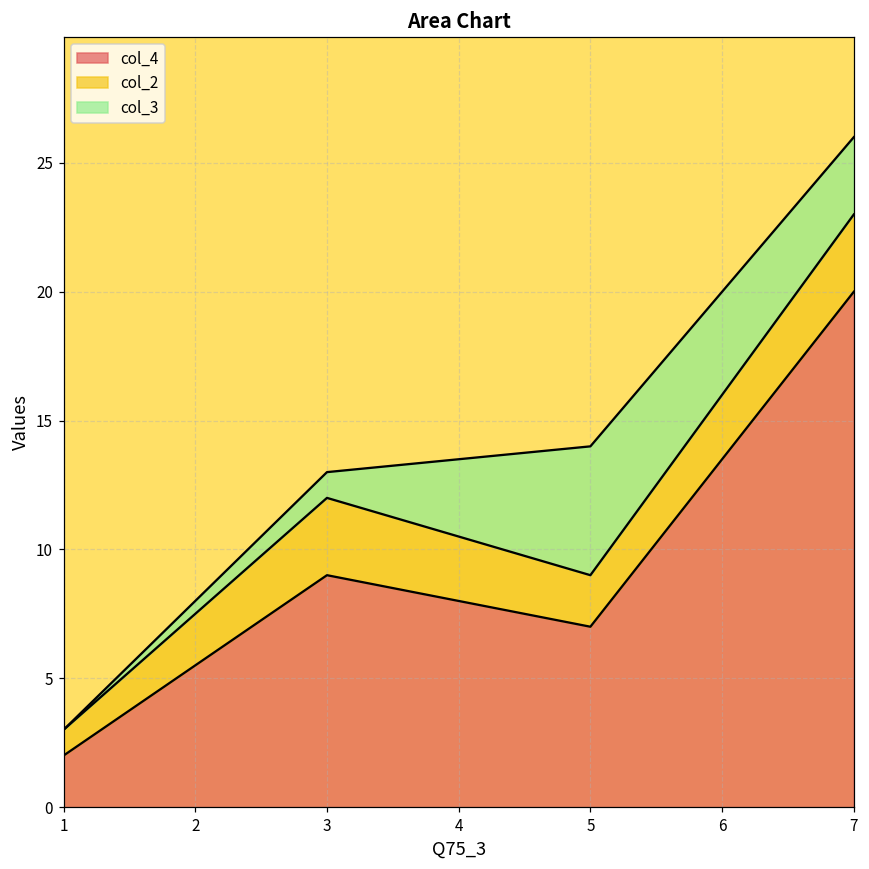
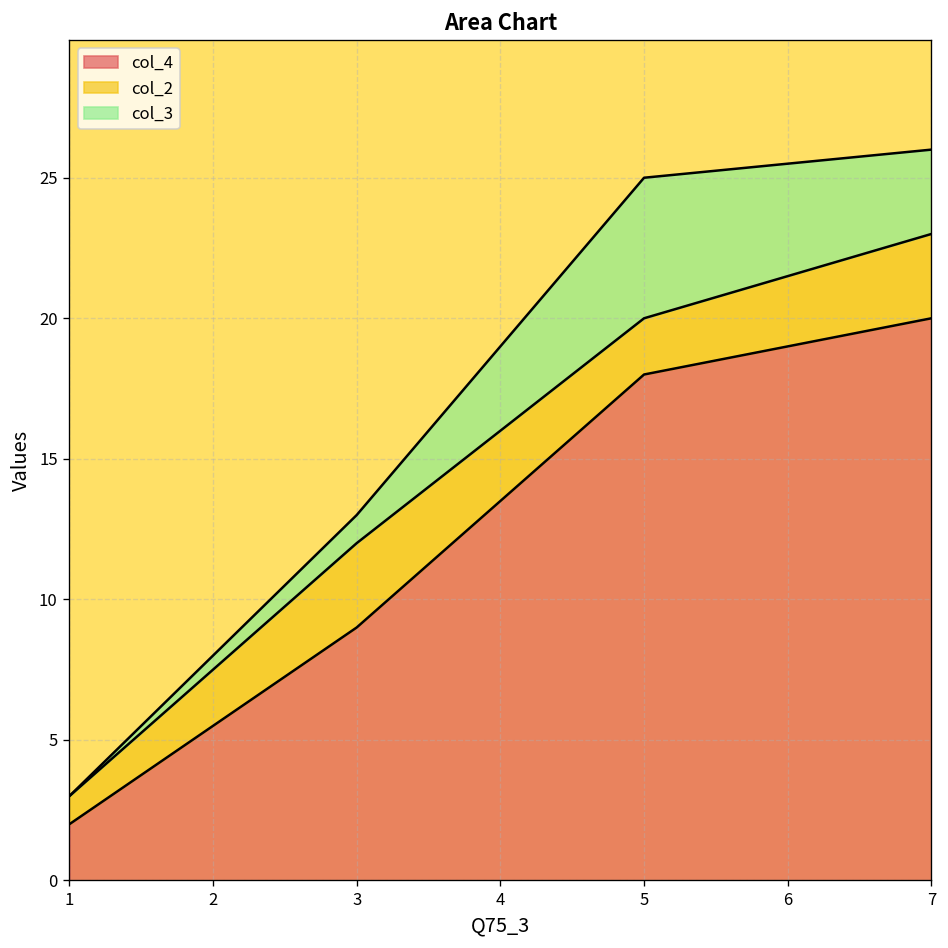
col_4, 5: 7 -> 18
